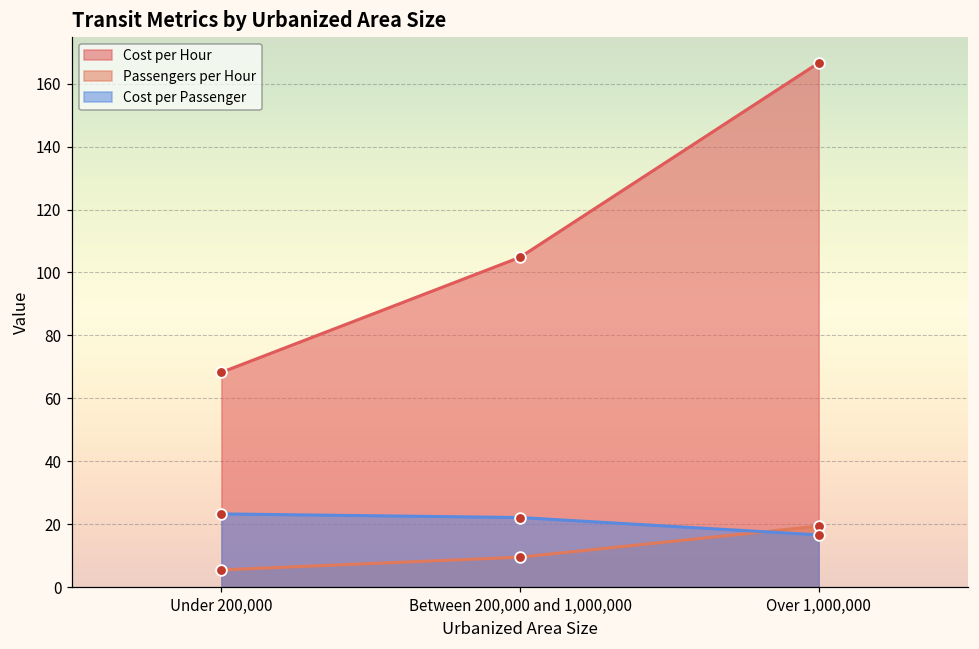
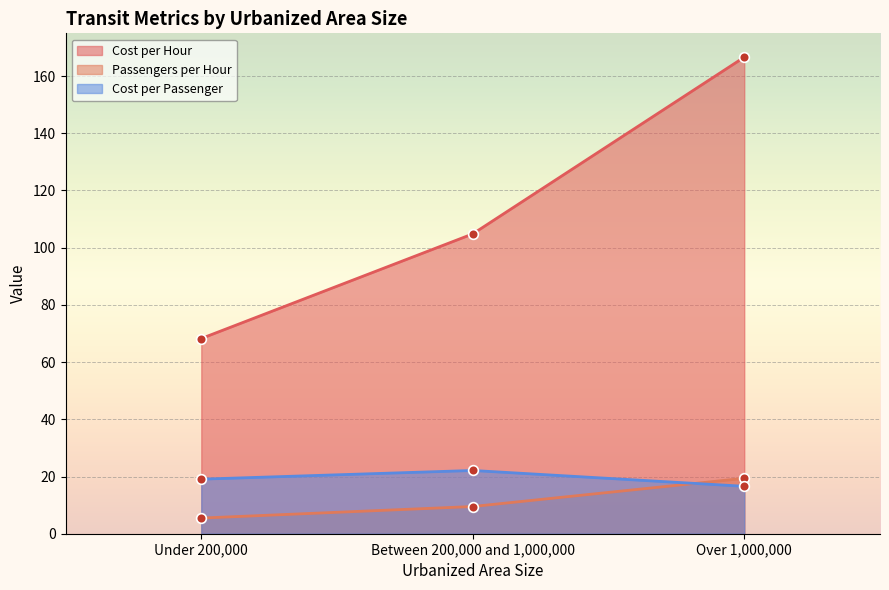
Cost per Passenger, Under 200,000: 23 -> 19
